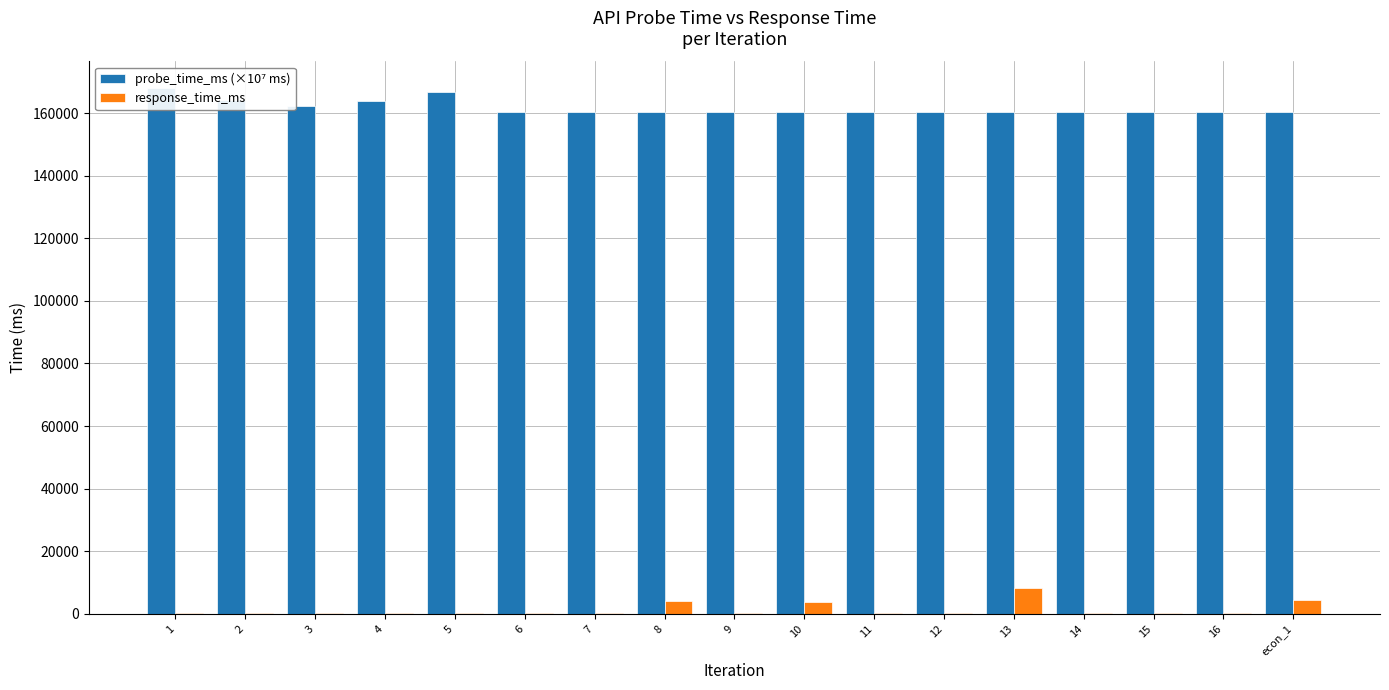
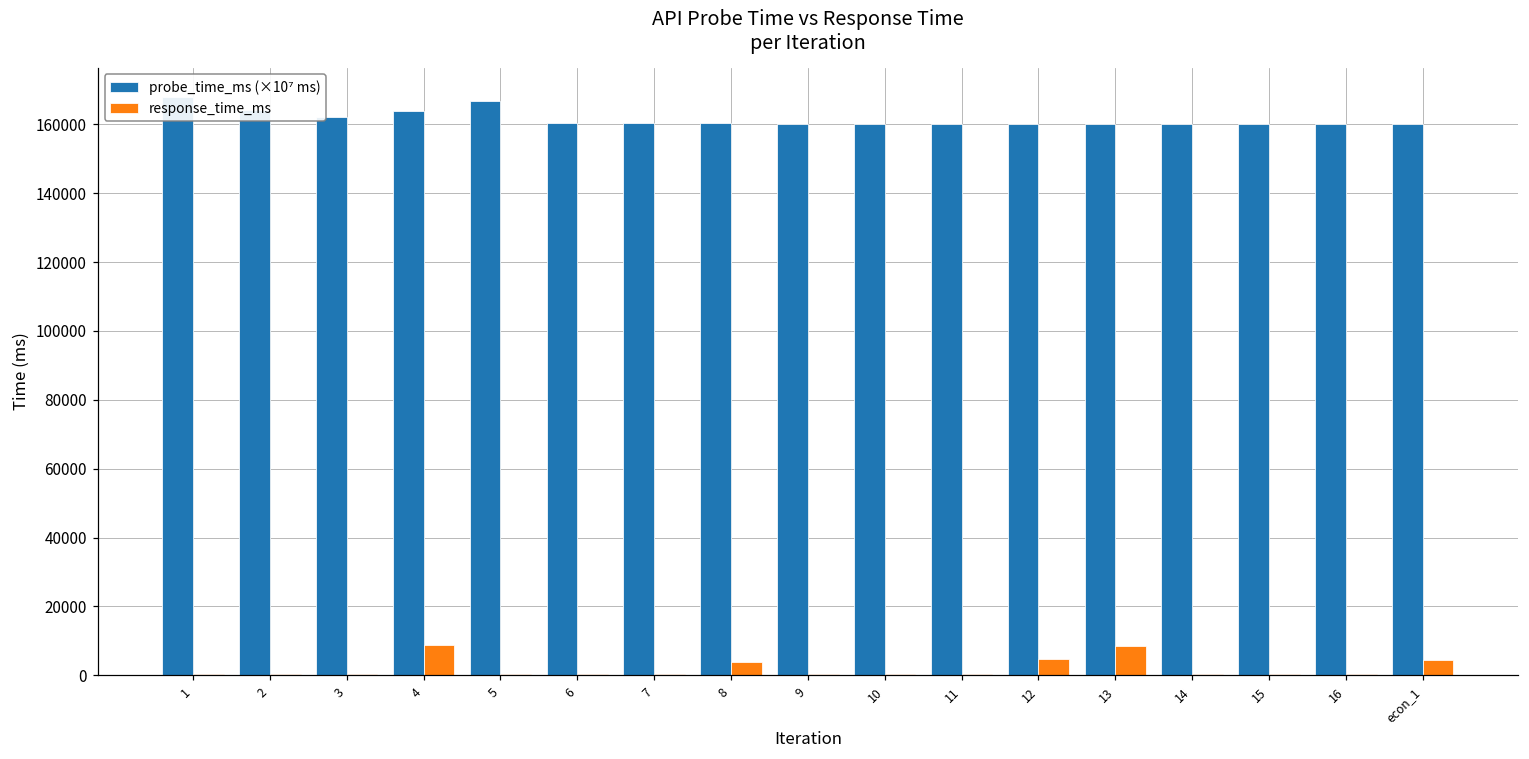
response_time_ms, 4: 0 -> 9000
response_time_ms, 10: 4000 -> 0
response_time_ms, 12: 0 -> 5000
